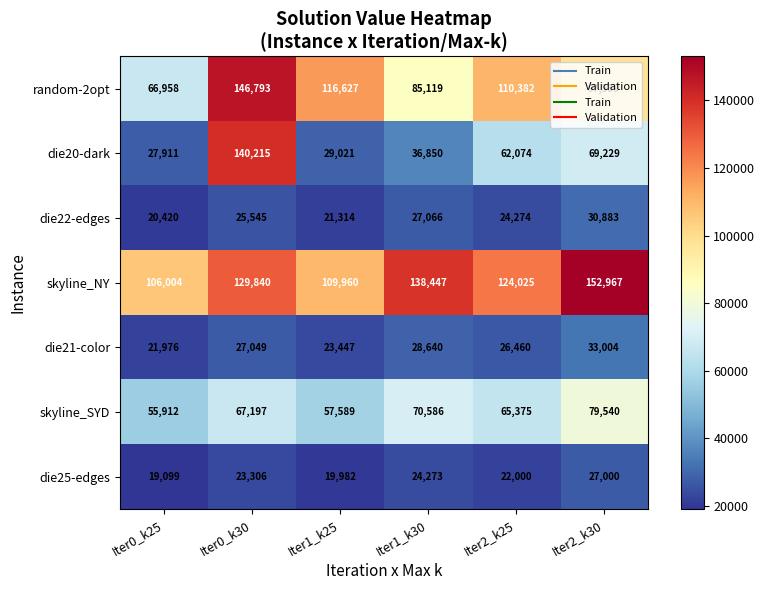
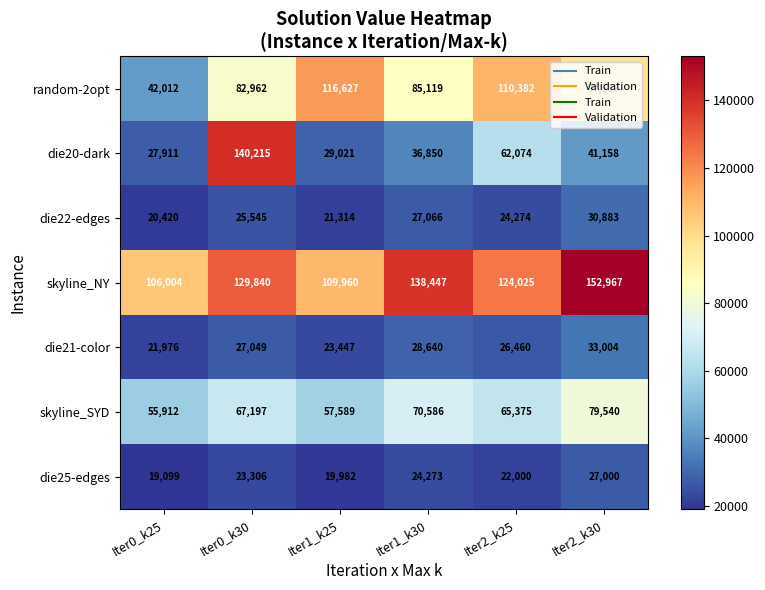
random-2opt, Iter0_k25: 66,958 -> 42,012
random-2opt, Iter0_k30: 146,793 -> 82,962
die20-dark, Iter2_k30: 69,229 -> 41,158
